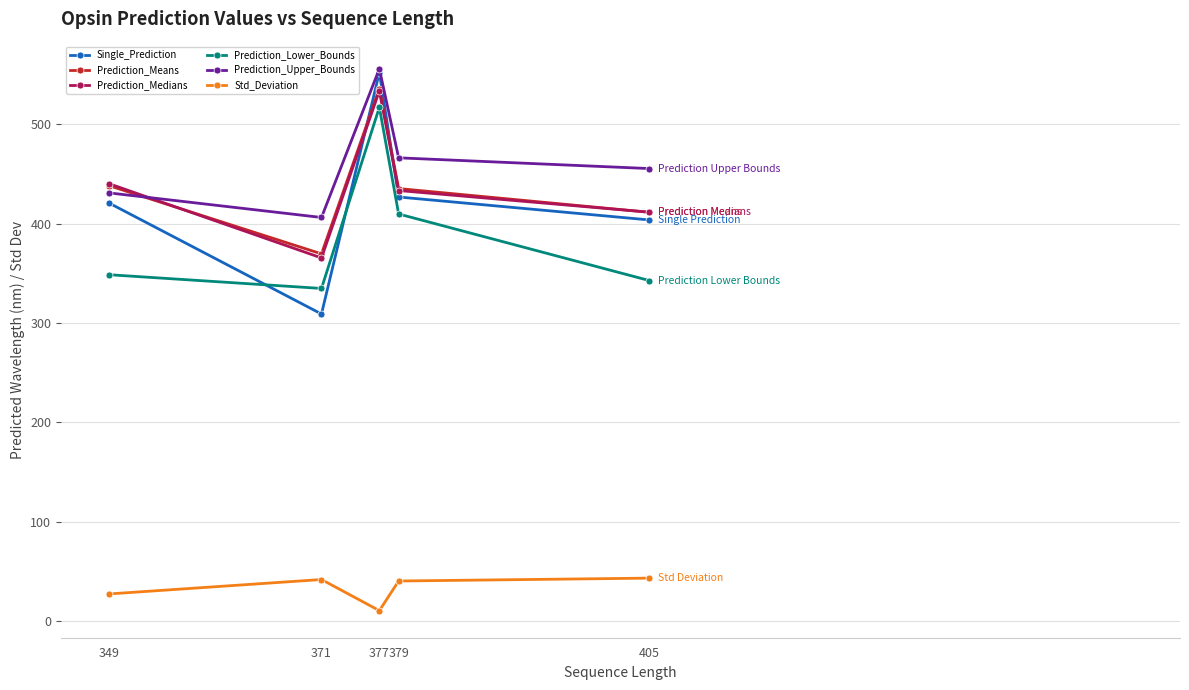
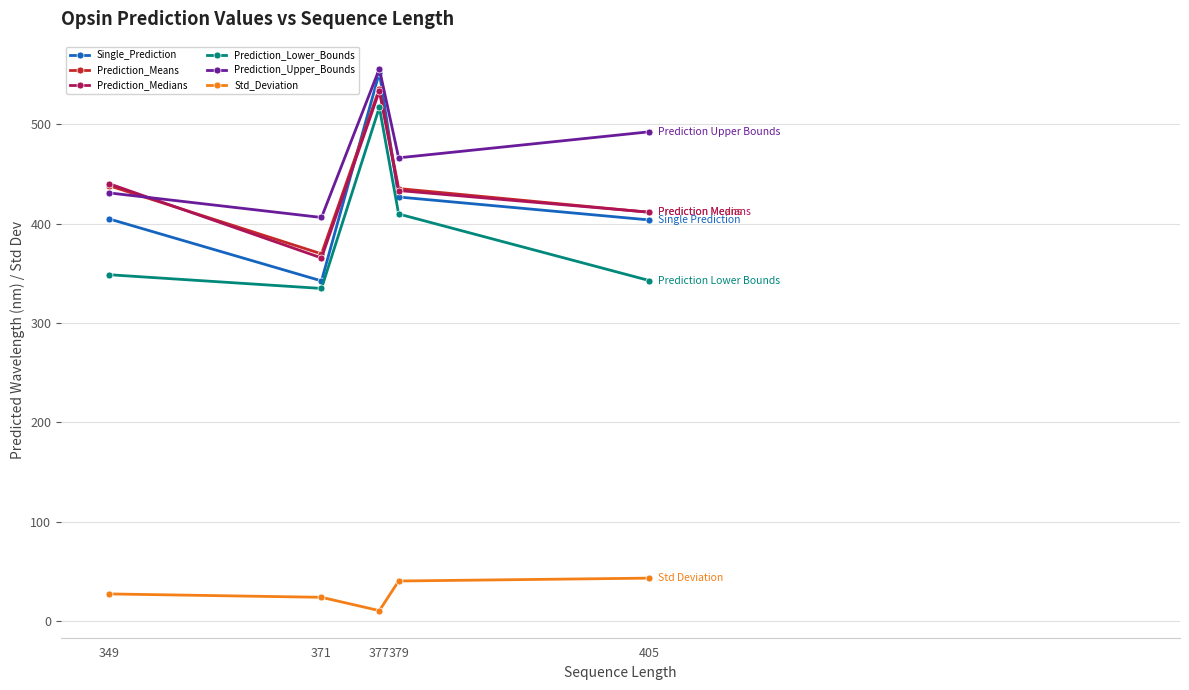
Single_Prediction, 349: 420 -> 400
Single_Prediction, 371: 310 -> 340
Std_Deviation, 371: 40 -> 20
Prediction_Upper_Bounds, 405: 460 -> 490
